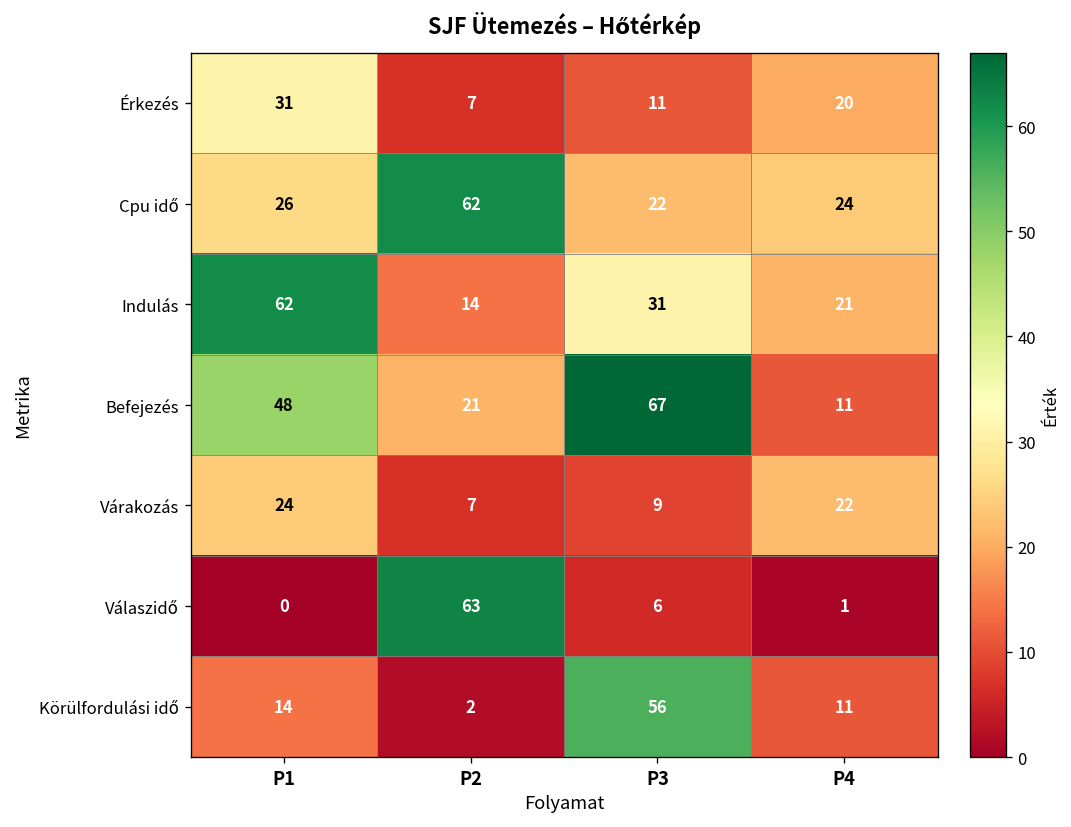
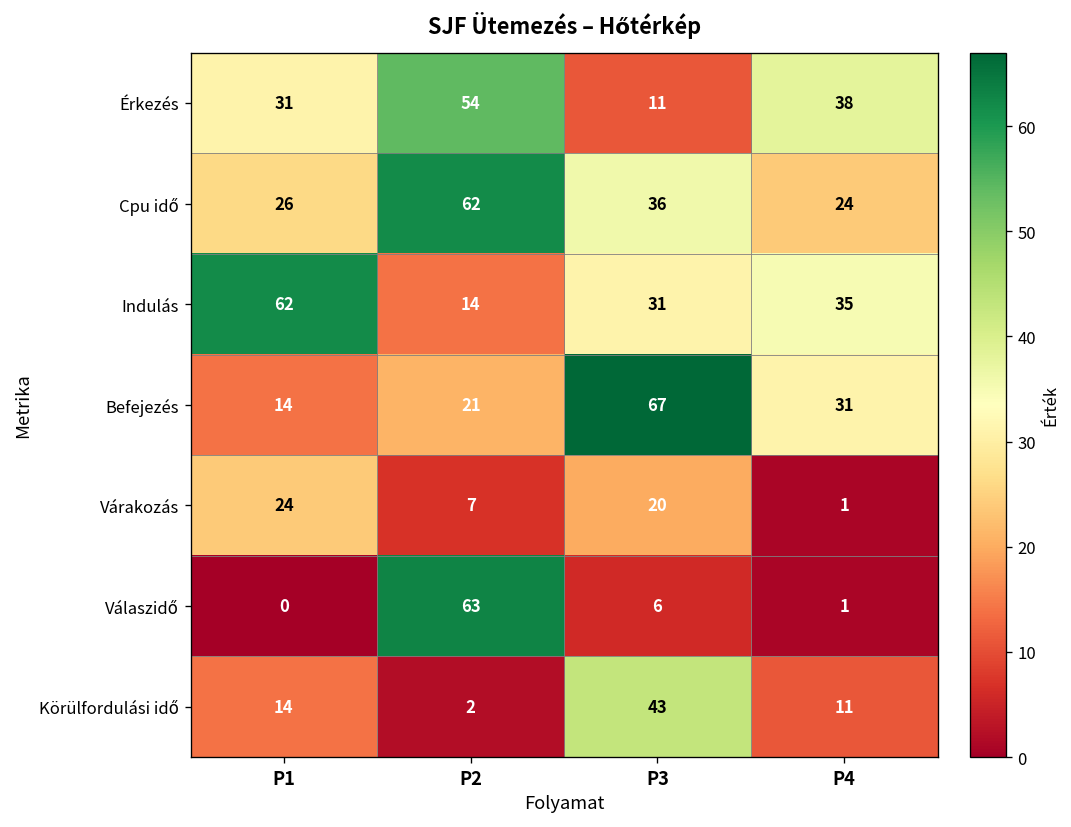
Érkezés, P2: 7 -> 54
Érkezés, P4: 20 -> 38
Cpu idő, P3: 22 -> 36
Indulás, P4: 21 -> 35
Befejezés, P1: 48 -> 14
Befejezés, P4: 11 -> 31
Várakozás, P3: 9 -> 20
Várakozás, P4: 22 -> 1
Körülfordulási idő, P3: 56 -> 43
